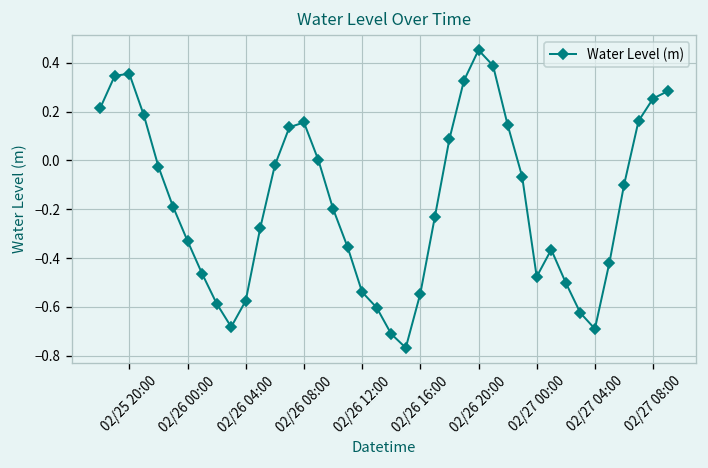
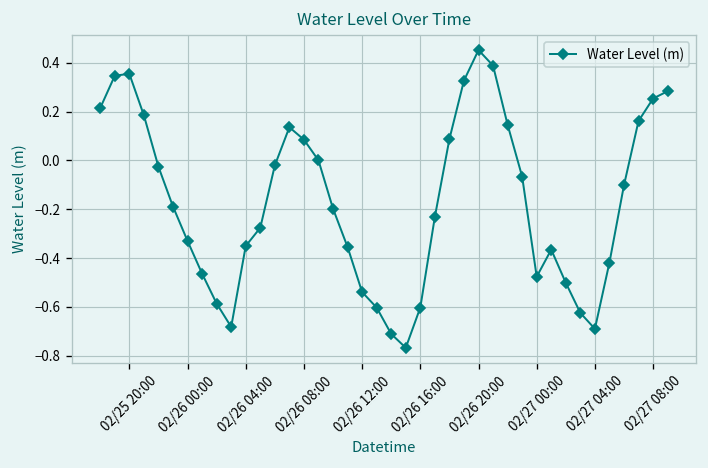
02/26 04:00: -0.57 -> -0.35
02/26 08:00: 0.16 -> 0.09
02/26 16:00: -0.55 -> -0.60
